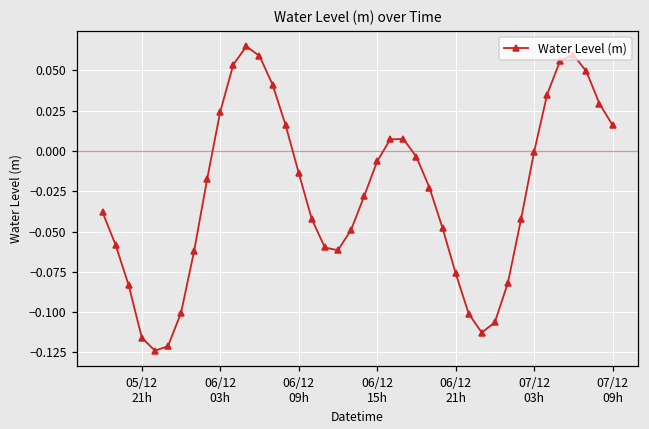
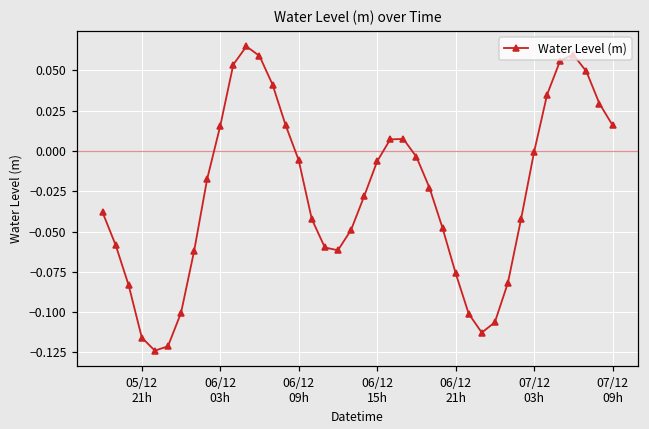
06/12 03h: 0.024 -> 0.016
06/12 09h: -0.014 -> -0.006
